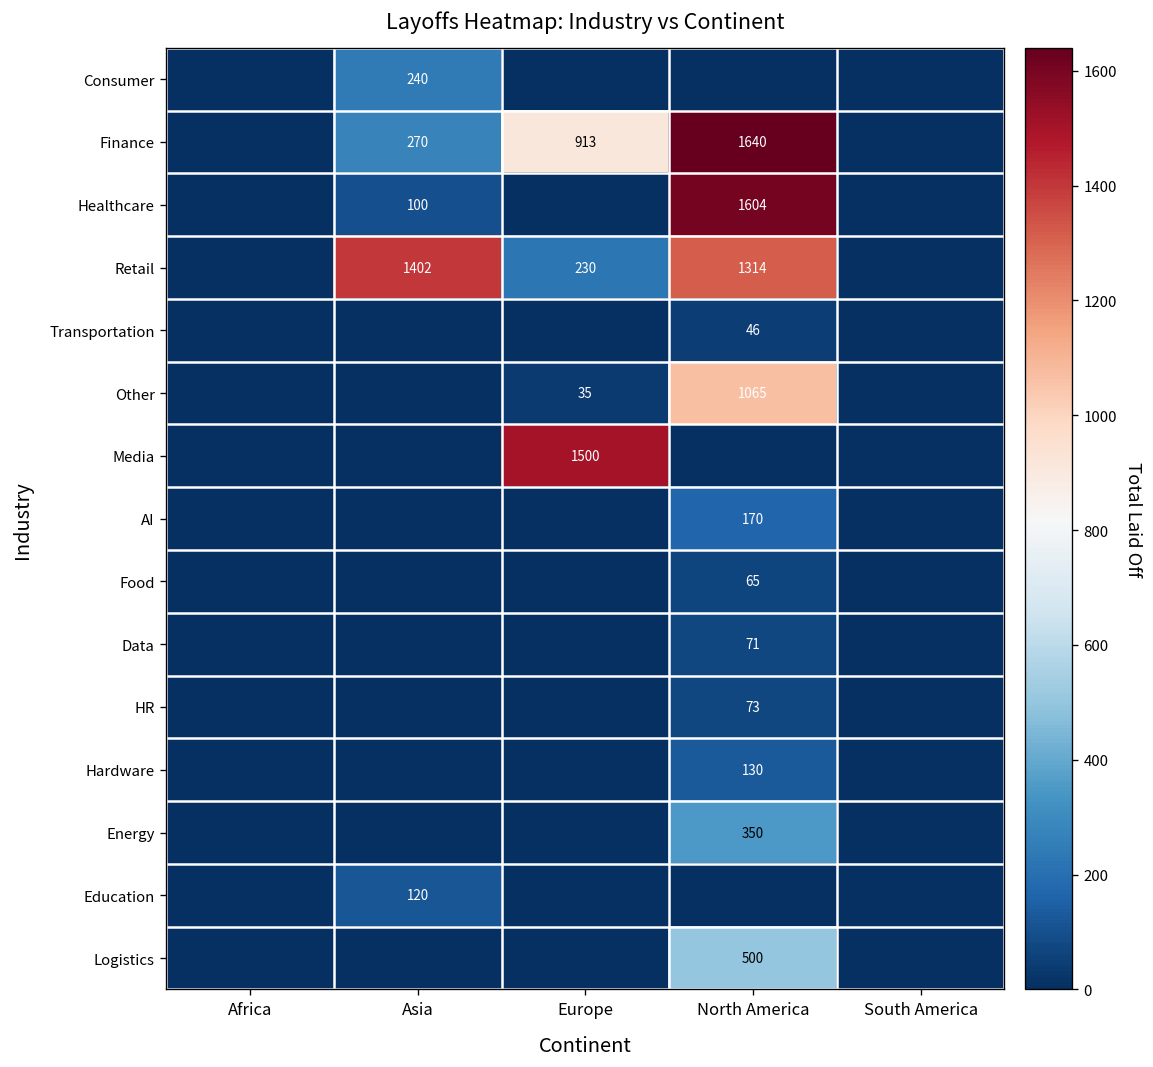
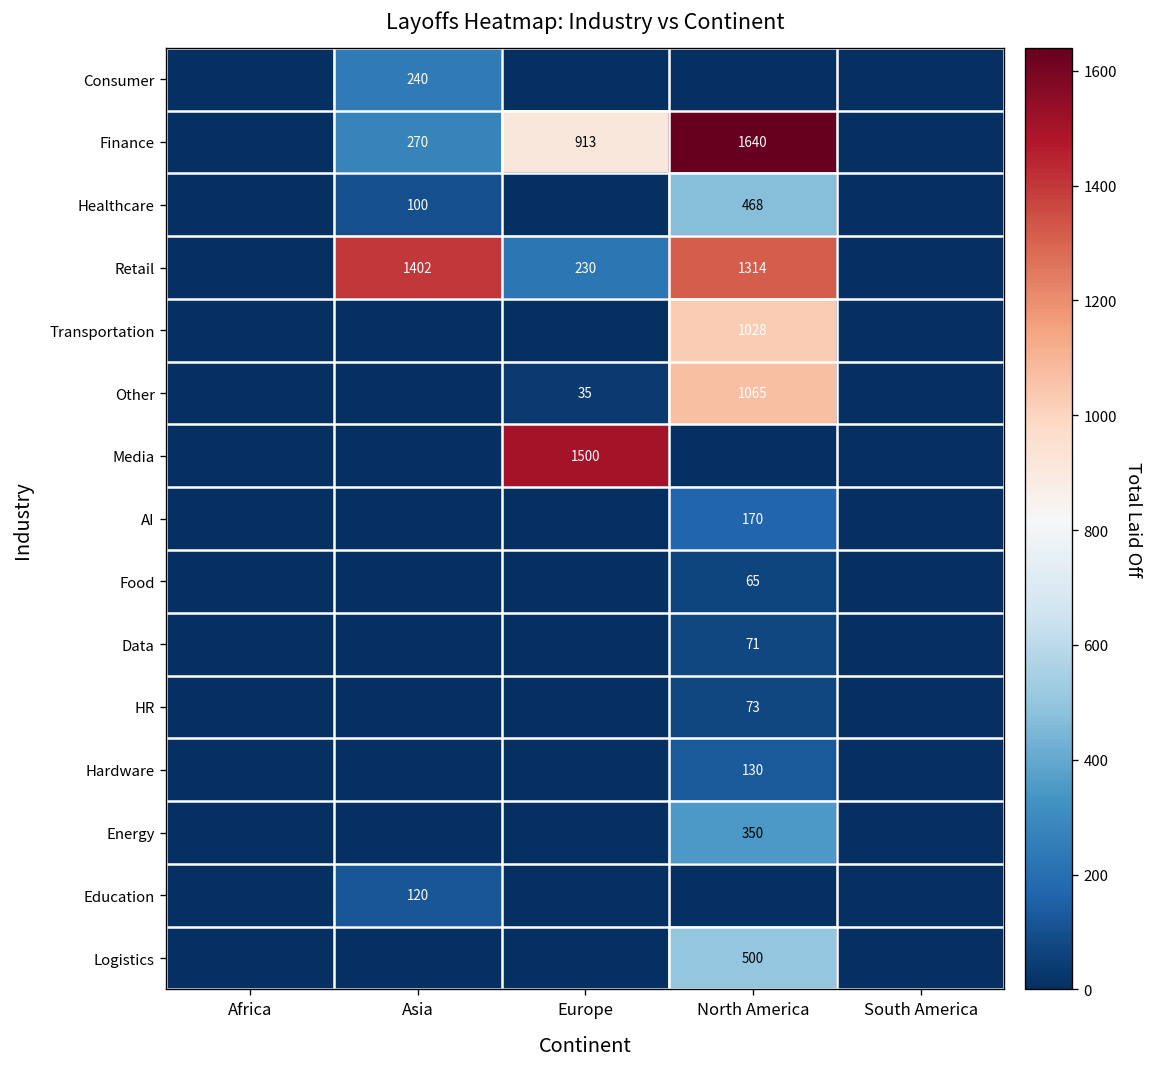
Healthcare, North America: 1604 -> 468
Transportation, North America: 46 -> 1028
